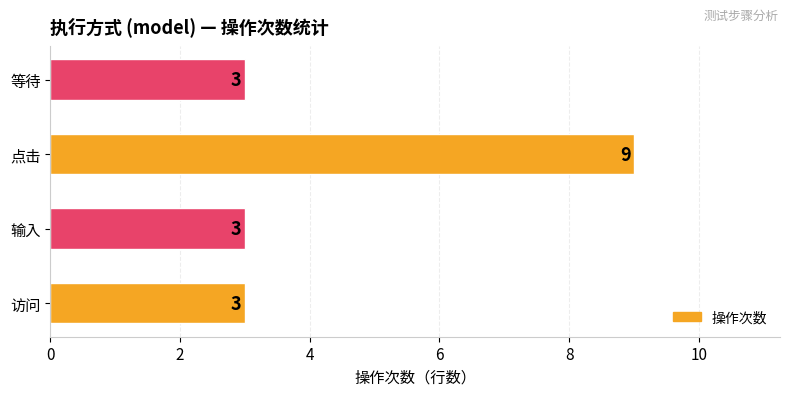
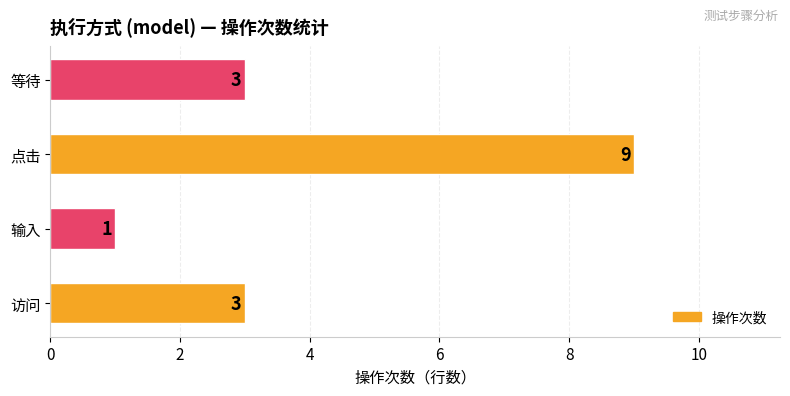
输入: 3 -> 1
